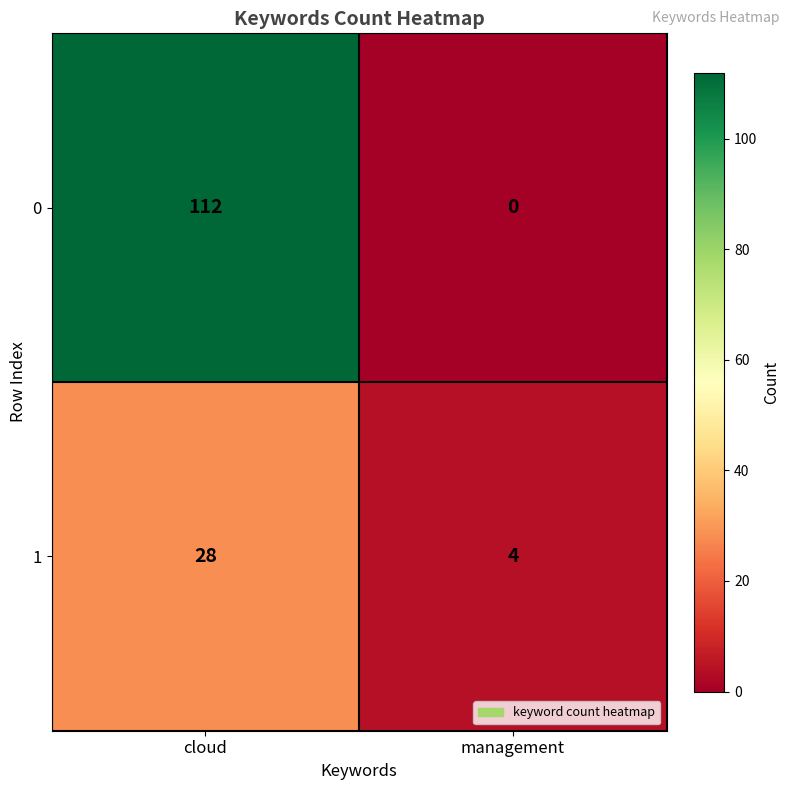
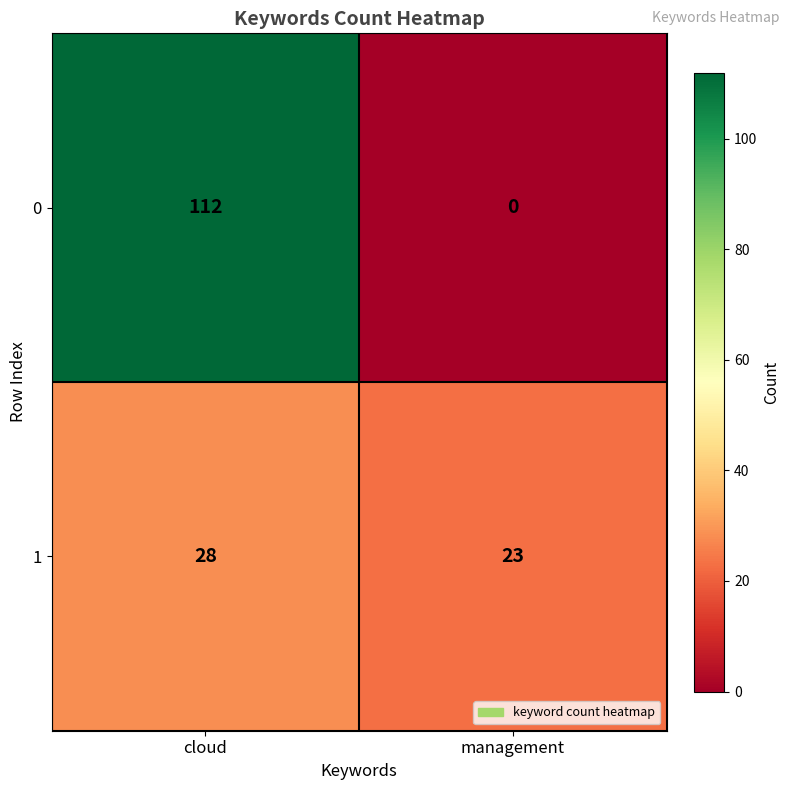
1, management: 4 -> 23
